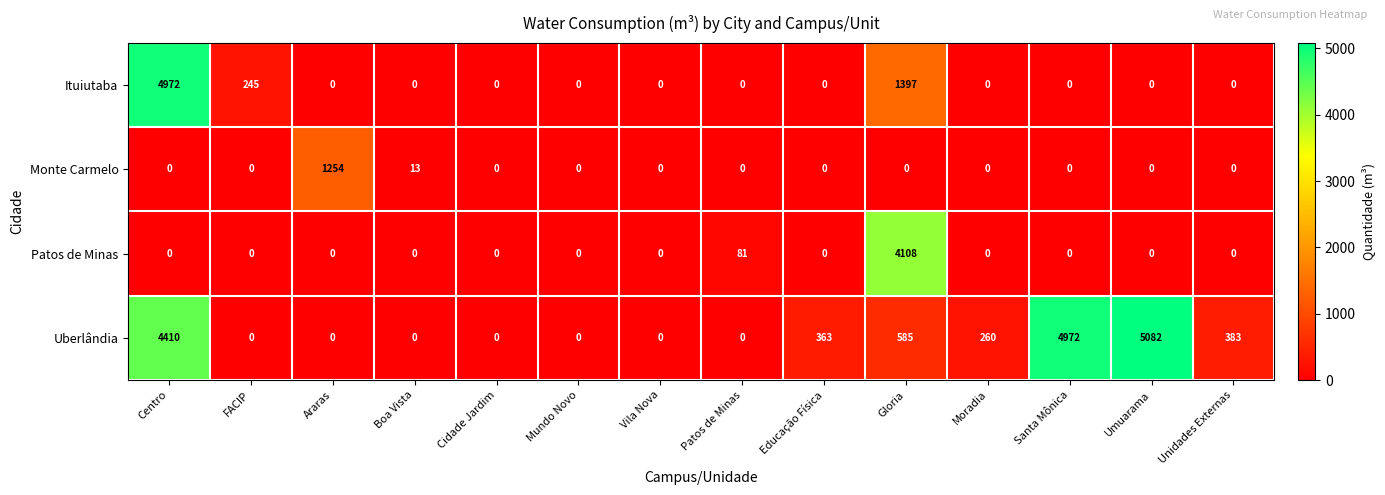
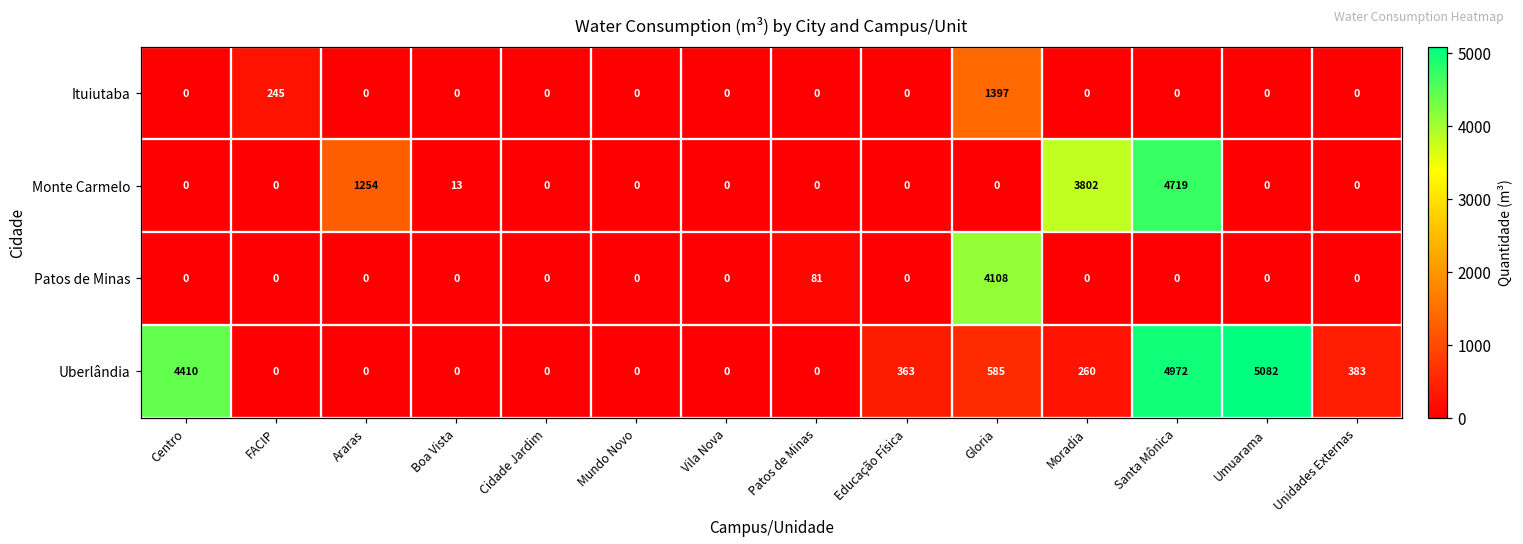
Ituiutaba, Centro: 4972 -> 0
Monte Carmelo, Moradia: 0 -> 3802
Monte Carmelo, Santa Mônica: 0 -> 4719
